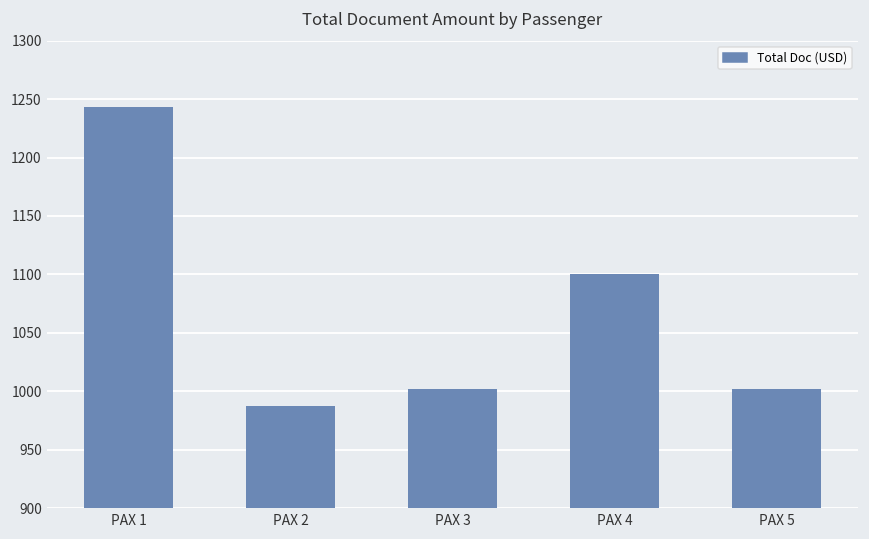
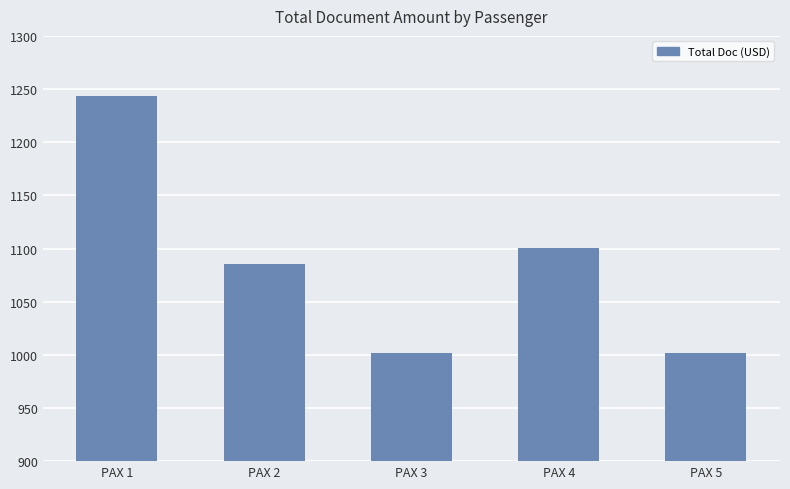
PAX 2: 988 -> 1085
